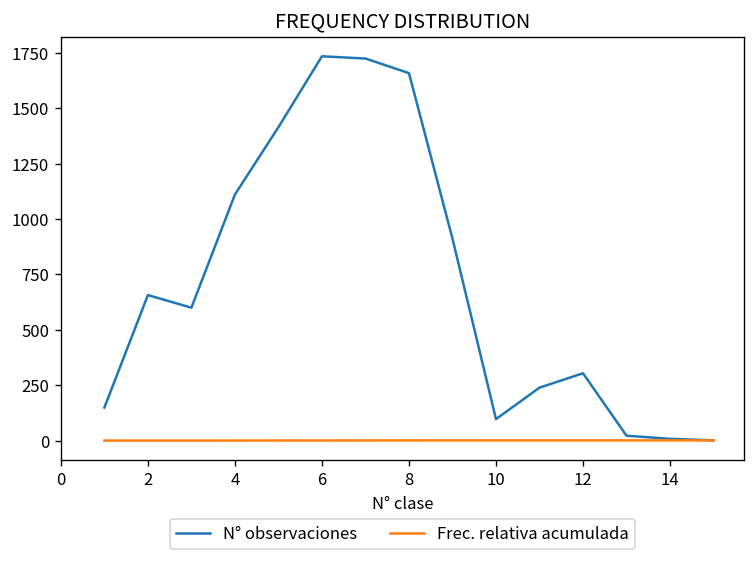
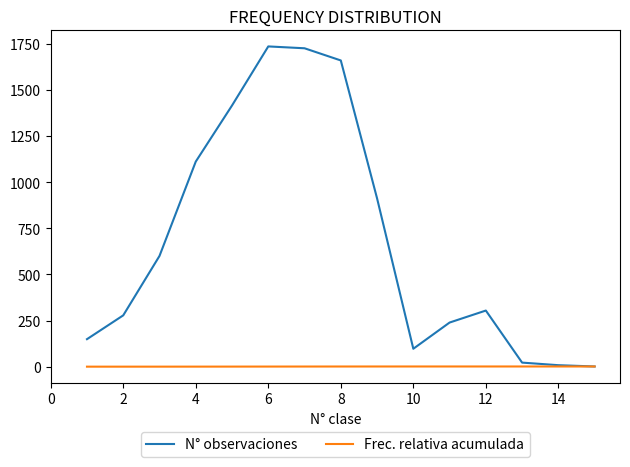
N° observaciones, 2: 660 -> 280
